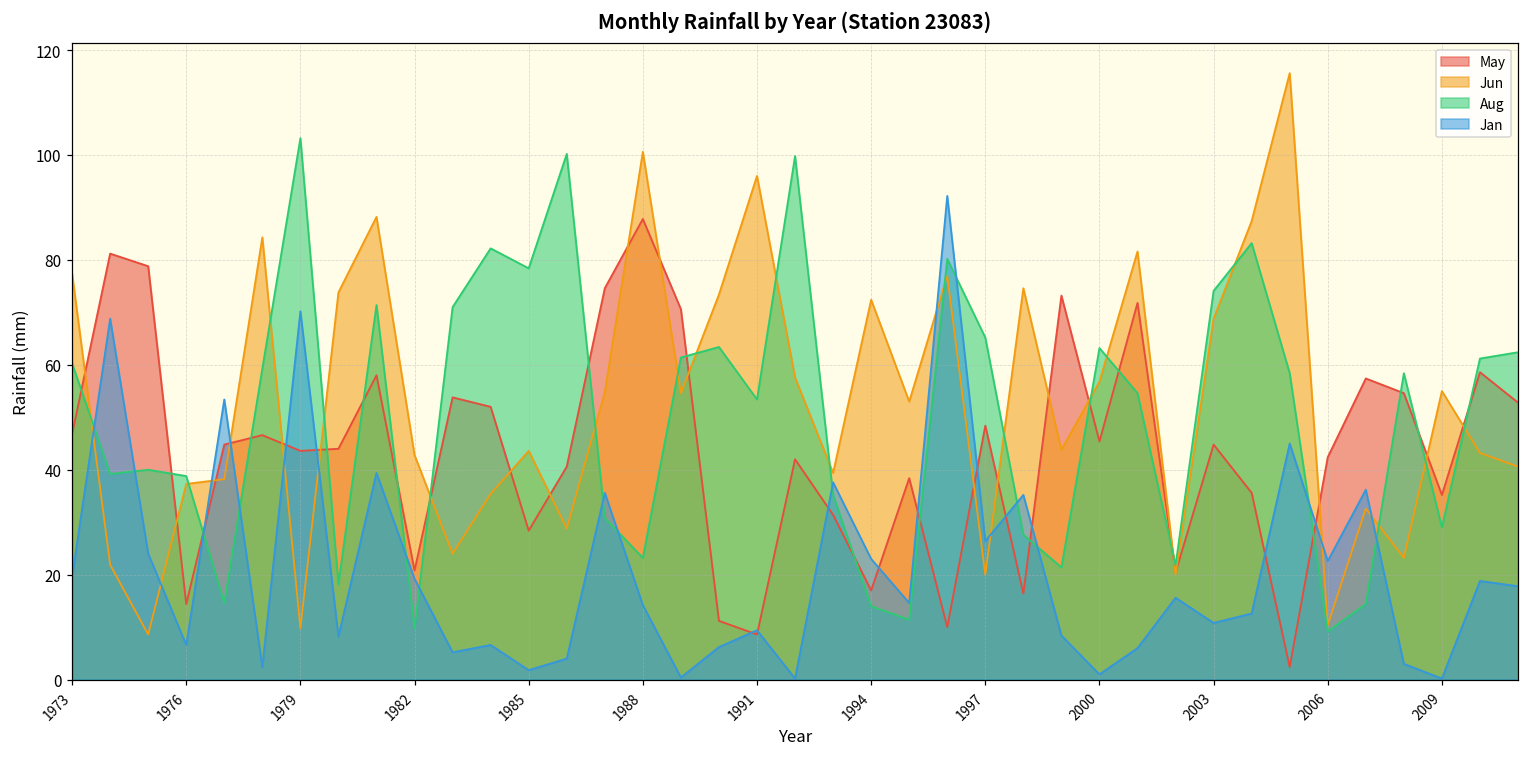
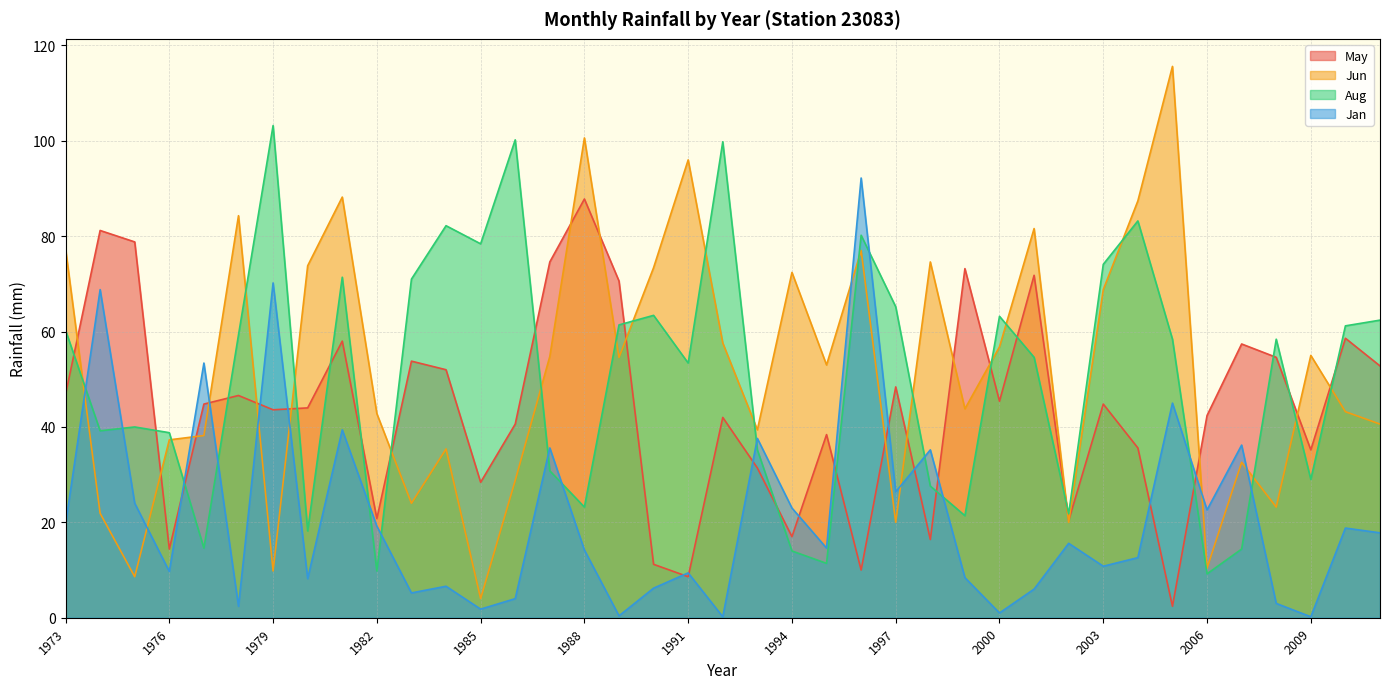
Jan, 1976: 7 -> 10
Jun, 1985: 44 -> 4
